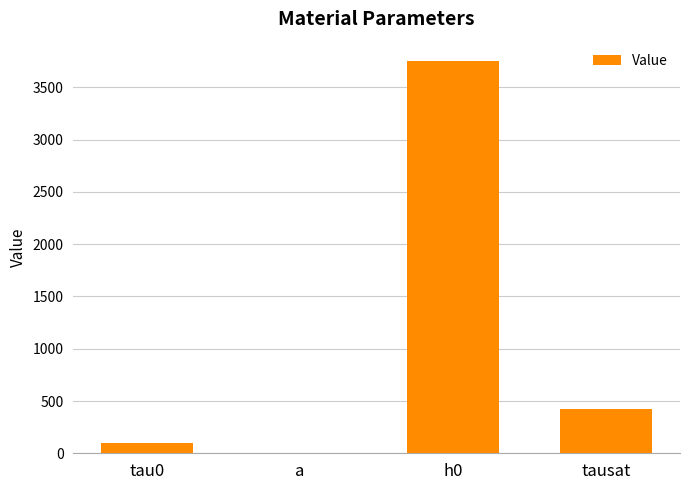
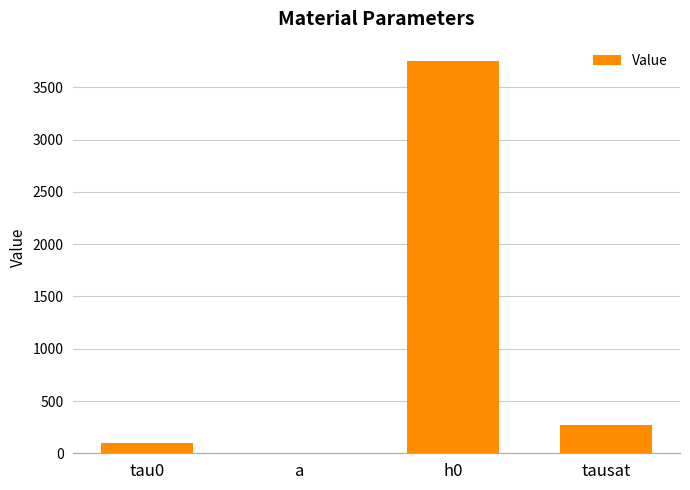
tausat: 420 -> 270
